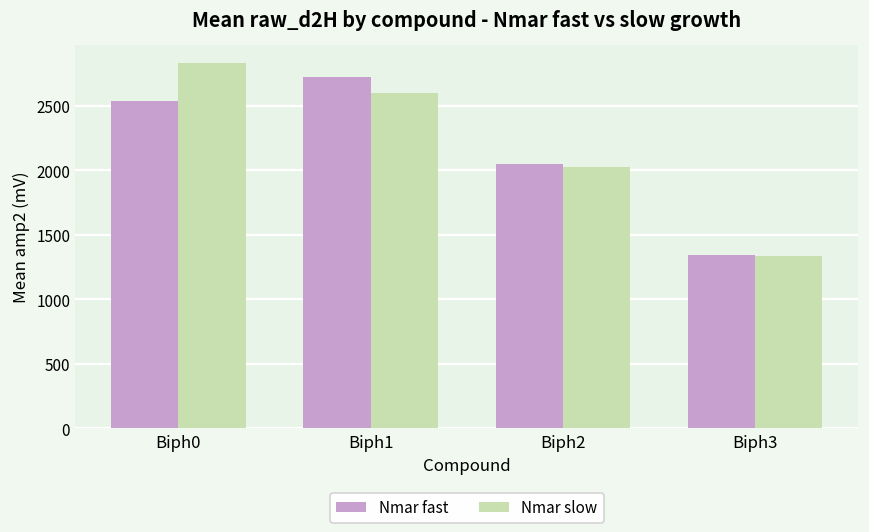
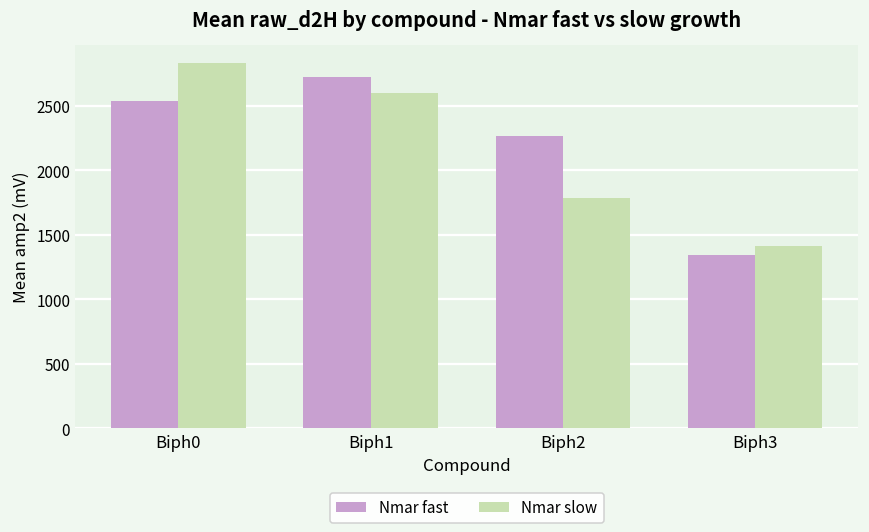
Nmar fast, Biph2: 2050 -> 2260
Nmar slow, Biph2: 2020 -> 1790
Nmar slow, Biph3: 1330 -> 1410
